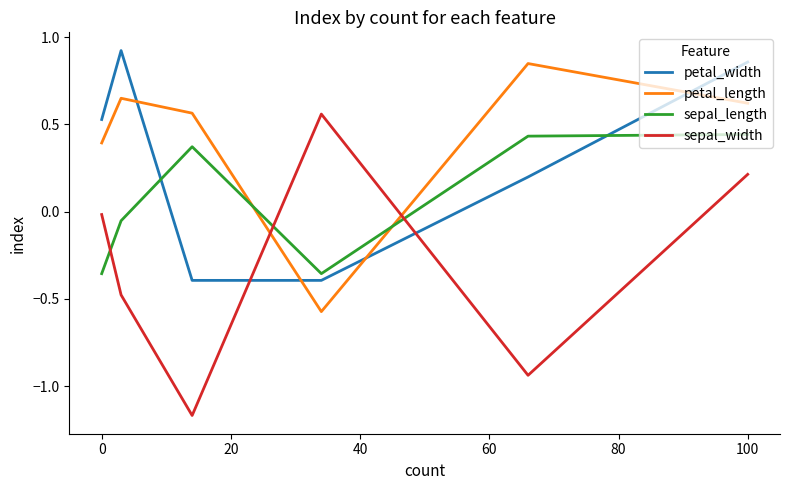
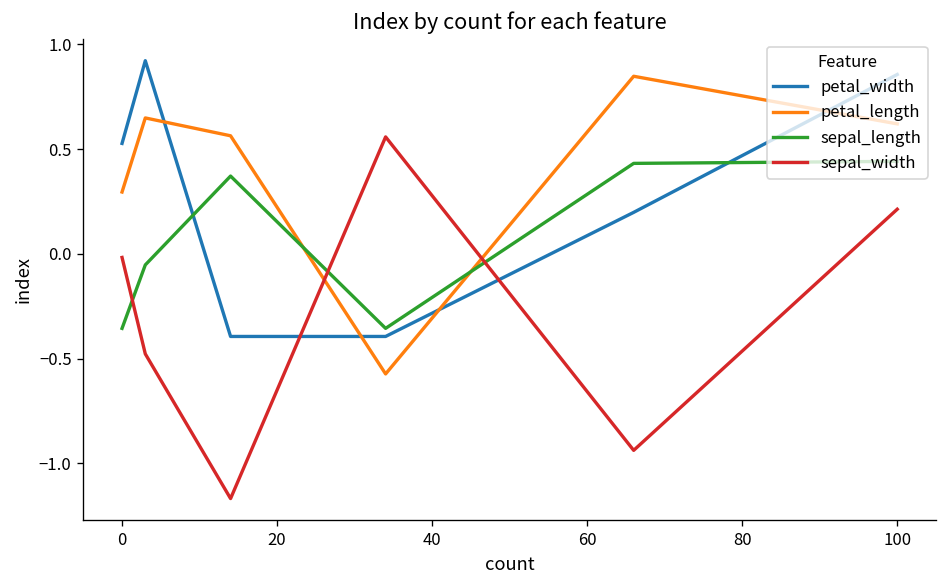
petal_length, 0: 0.39 -> 0.30
